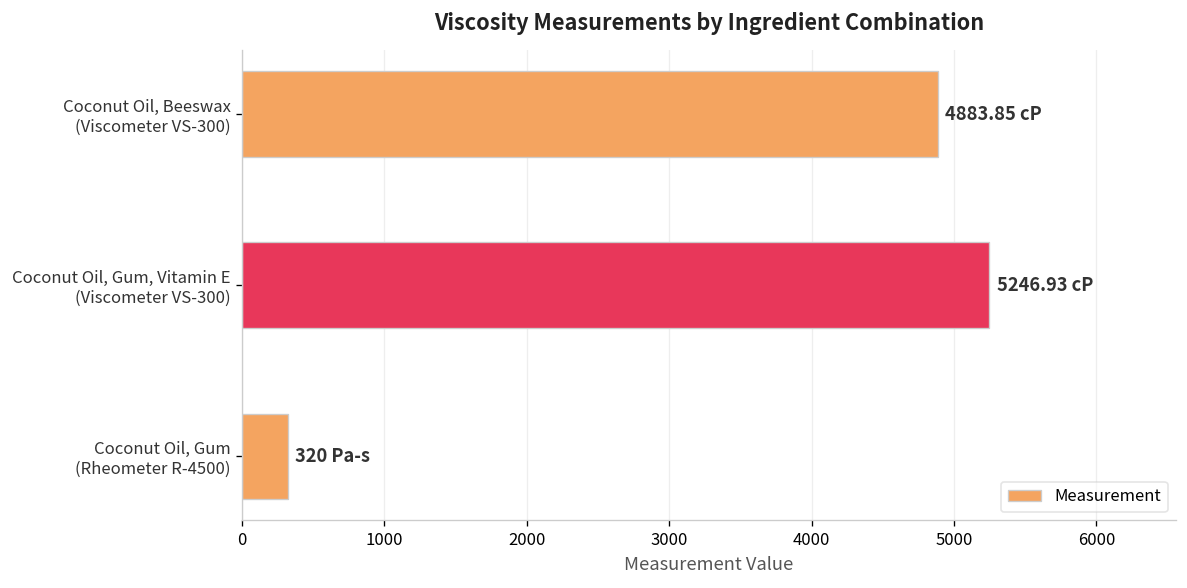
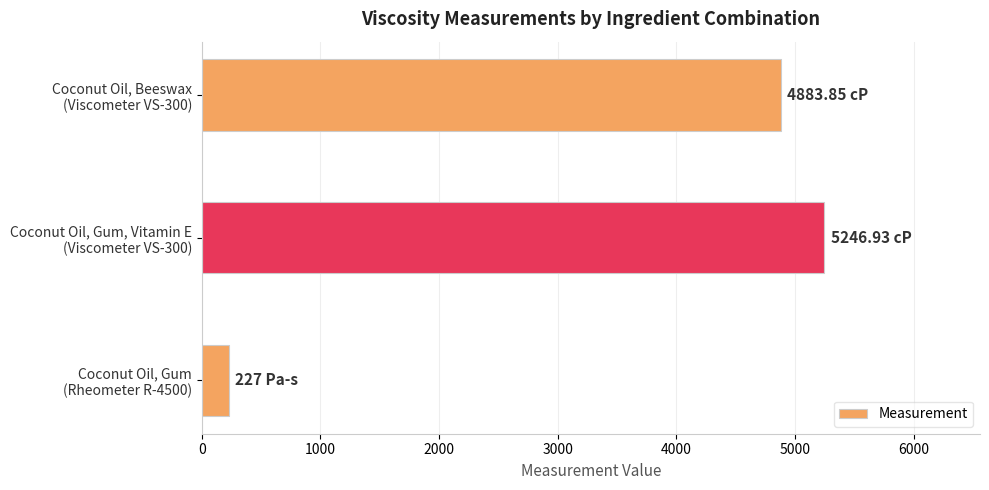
Coconut Oil, Gum (Rheometer R-4500): 320 -> 227
